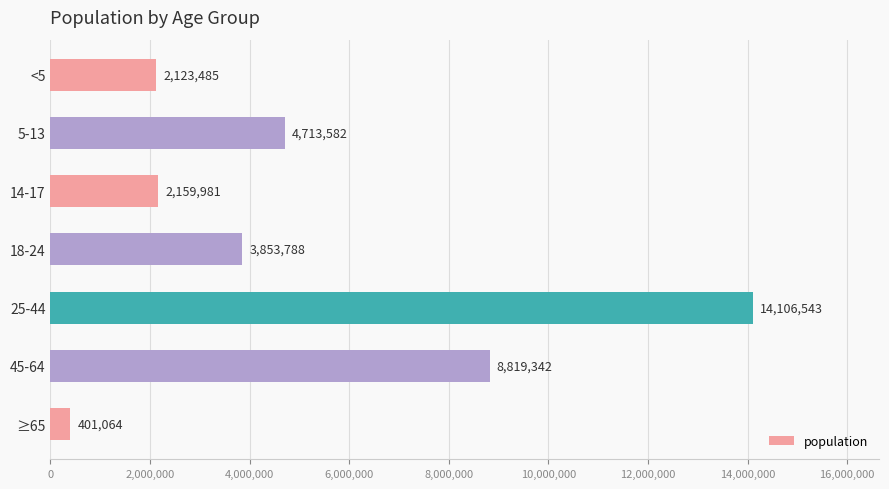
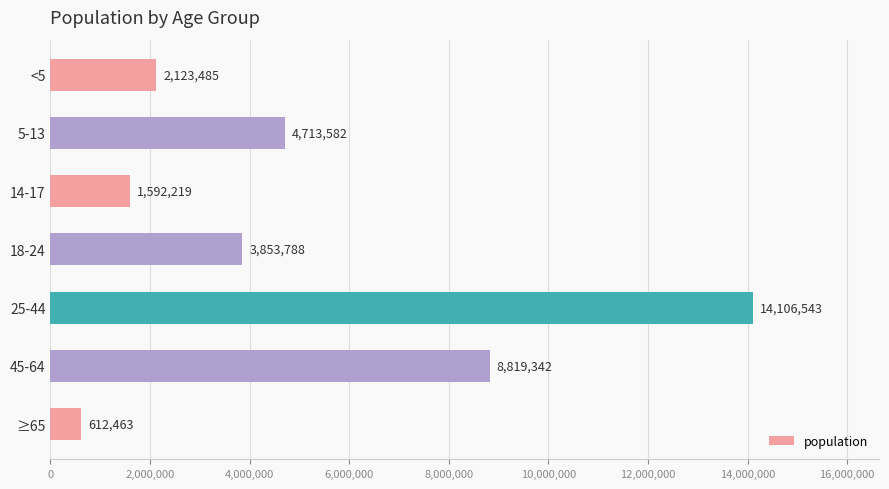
14-17: 2,159,981 -> 1,592,219
≥65: 401,064 -> 612,463
